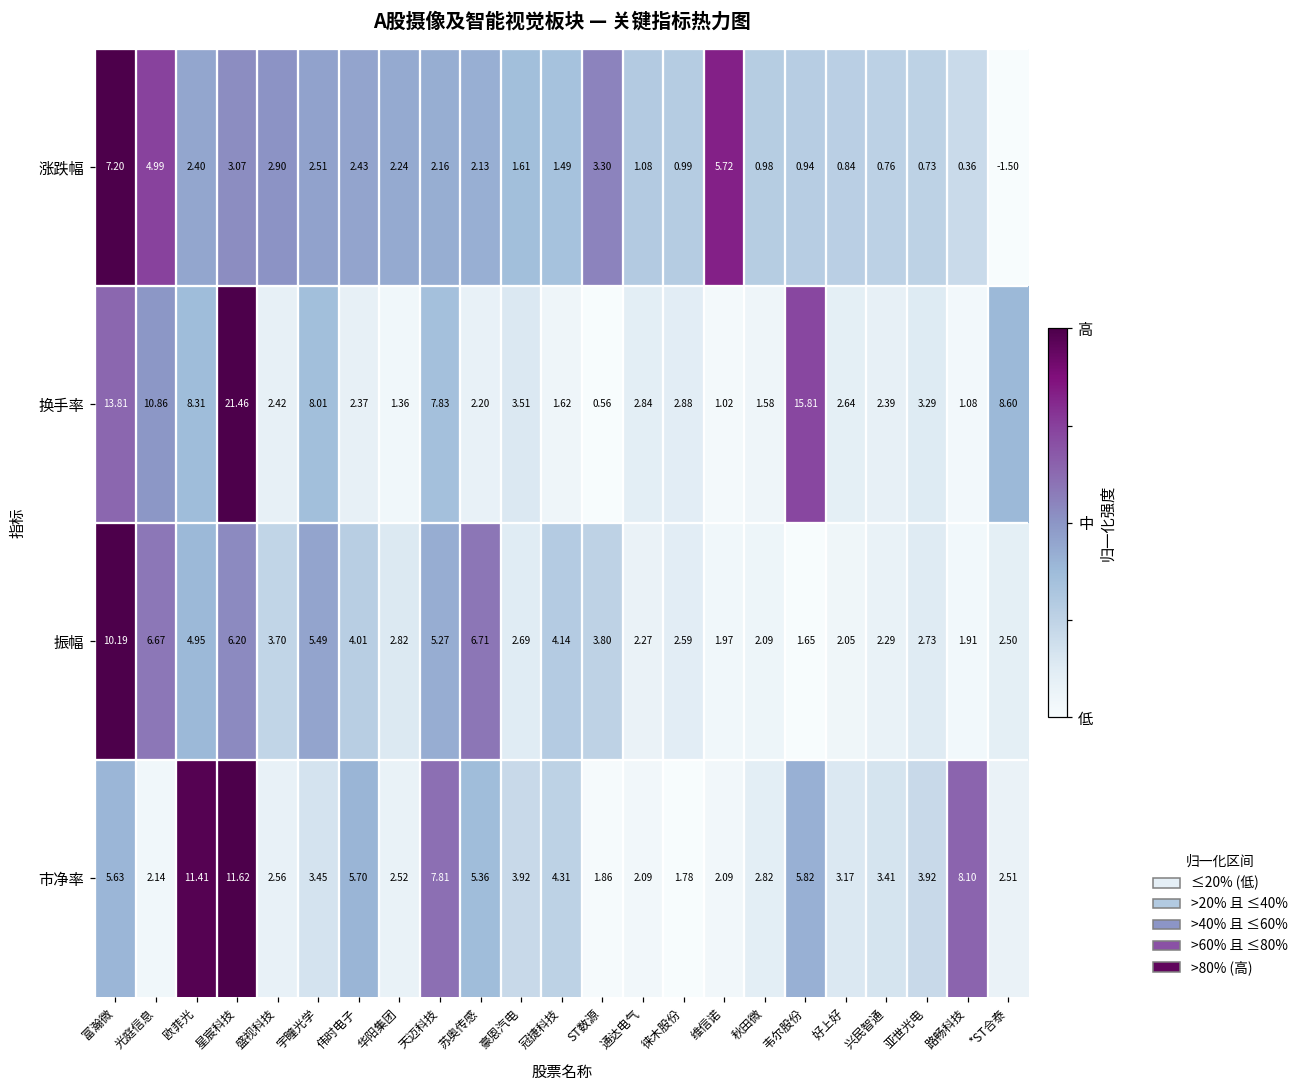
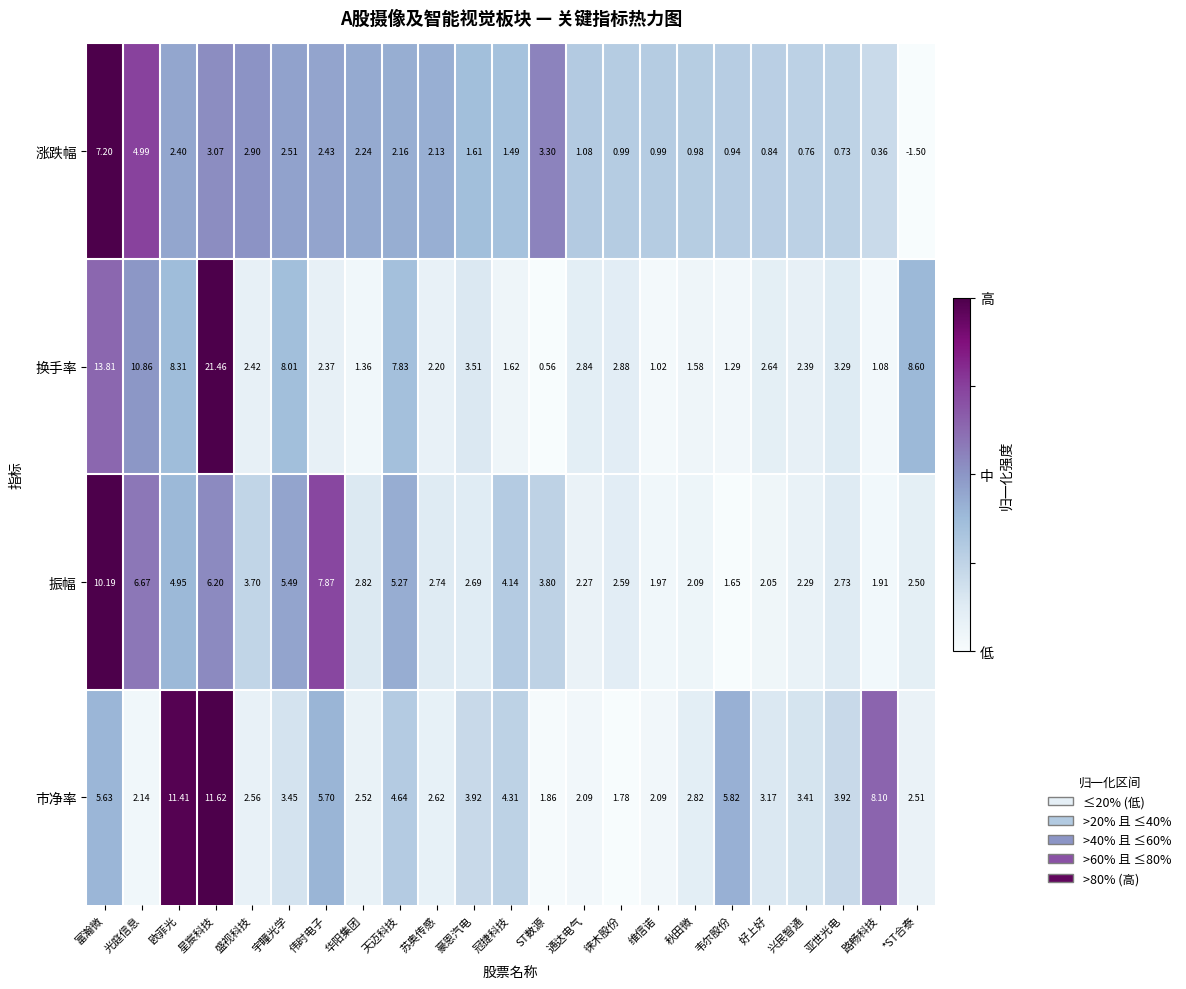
涨跌幅, 维信诺: 5.72 -> 0.99
换手率, 韦尔股份: 15.81 -> 1.29
振幅, 伟时电子: 4.01 -> 7.87
振幅, 苏奥传感: 6.71 -> 2.74
市净率, 天迈科技: 7.81 -> 4.64
市净率, 苏奥传感: 5.36 -> 2.62
